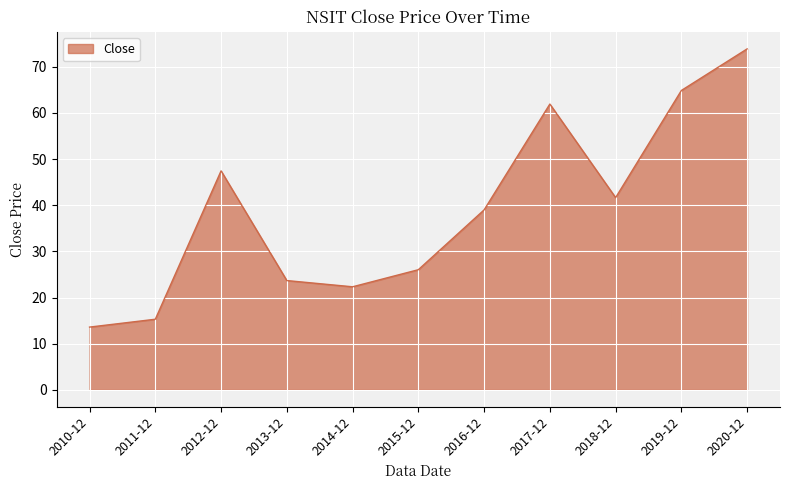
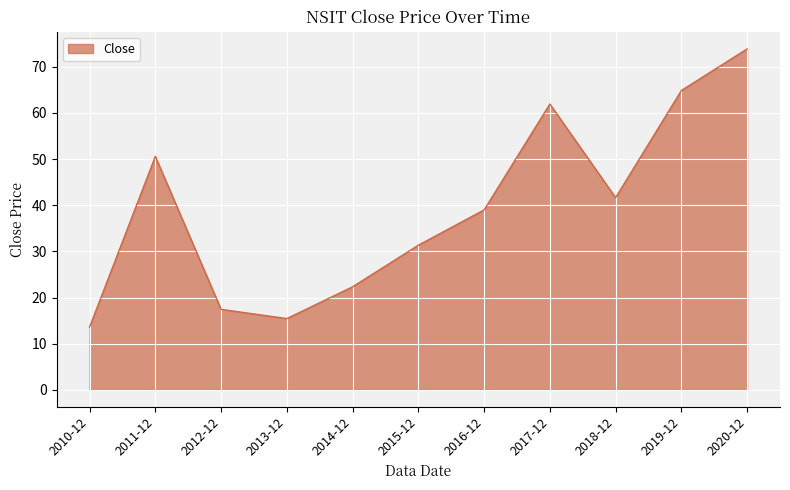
2011-12: 15 -> 51
2012-12: 47 -> 17
2013-12: 24 -> 15
2015-12: 26 -> 31
